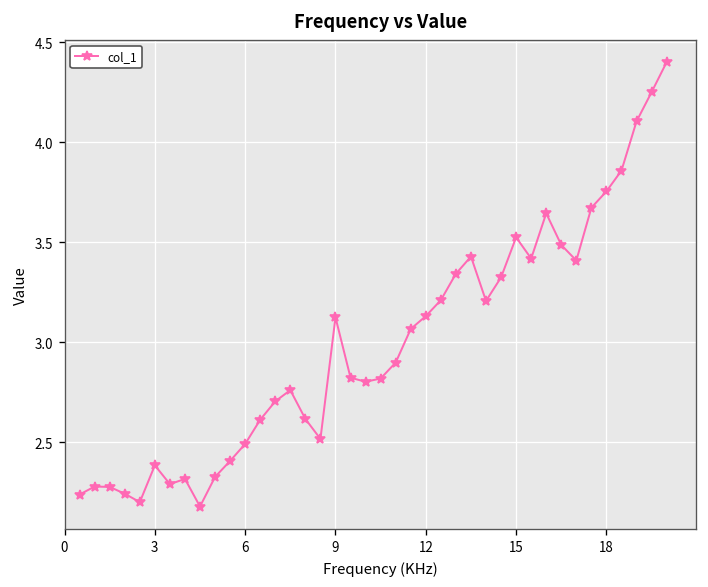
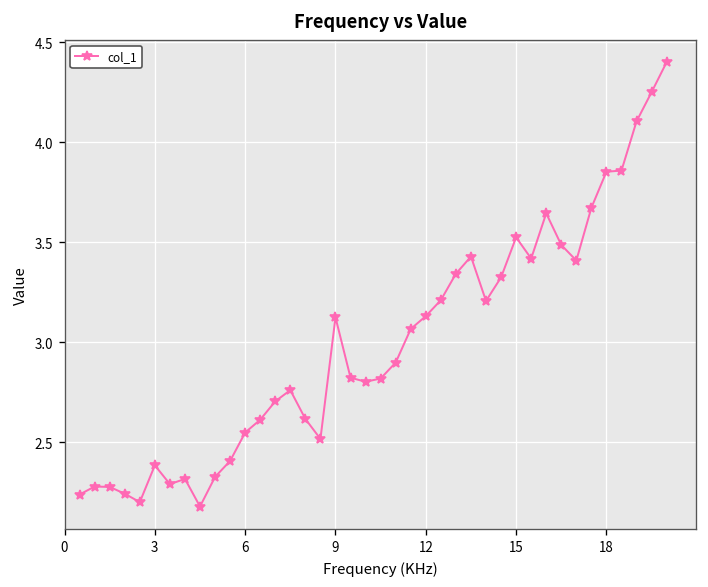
6: 2.49 -> 2.55
18: 3.75 -> 3.85
